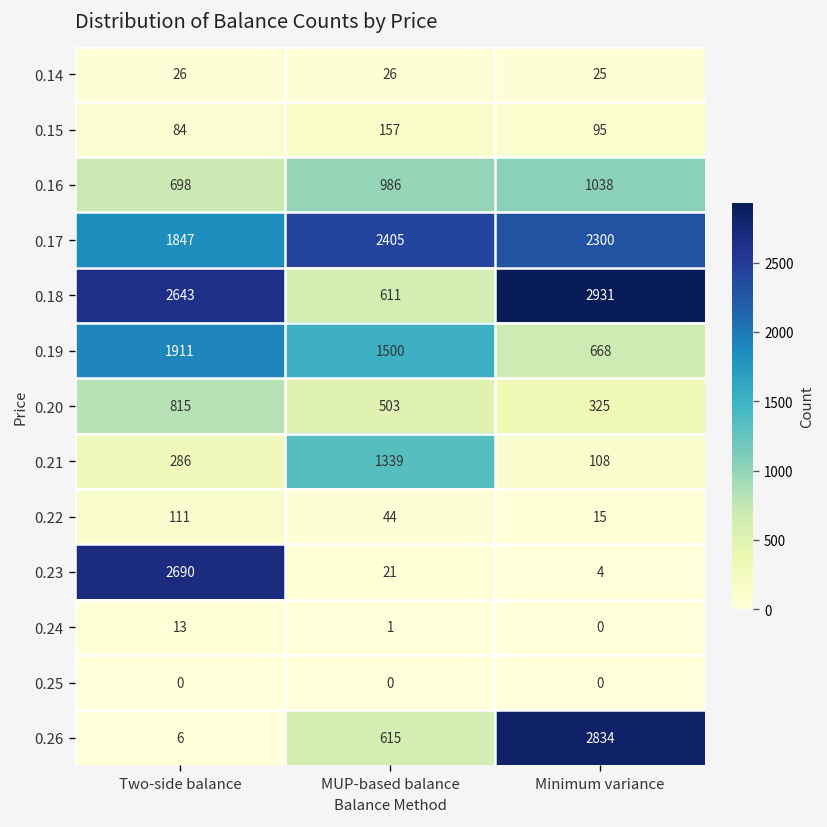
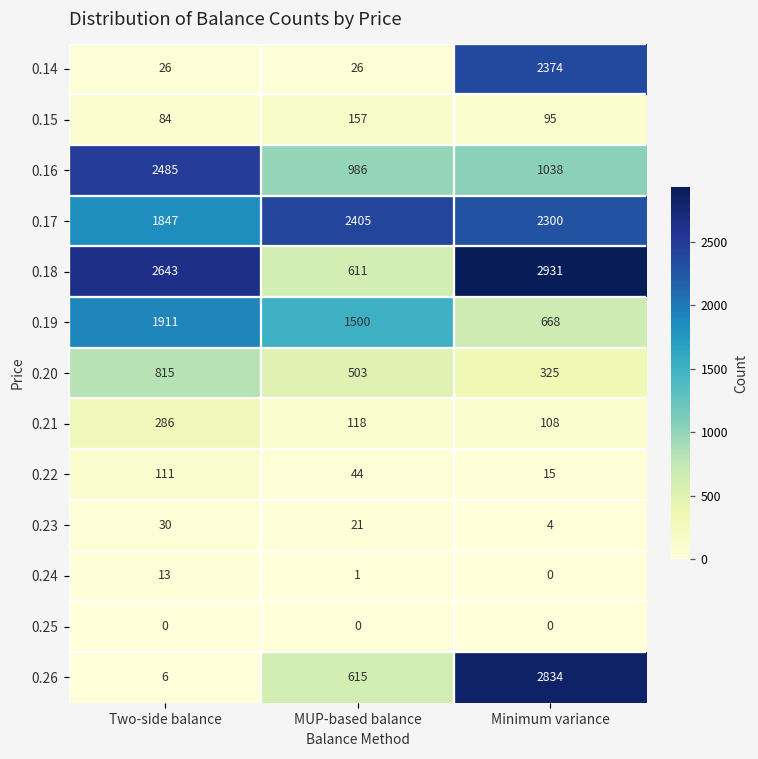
0.14, Minimum variance: 25 -> 2374
0.16, Two-side balance: 698 -> 2485
0.21, MUP-based balance: 1339 -> 118
0.23, Two-side balance: 2690 -> 30
